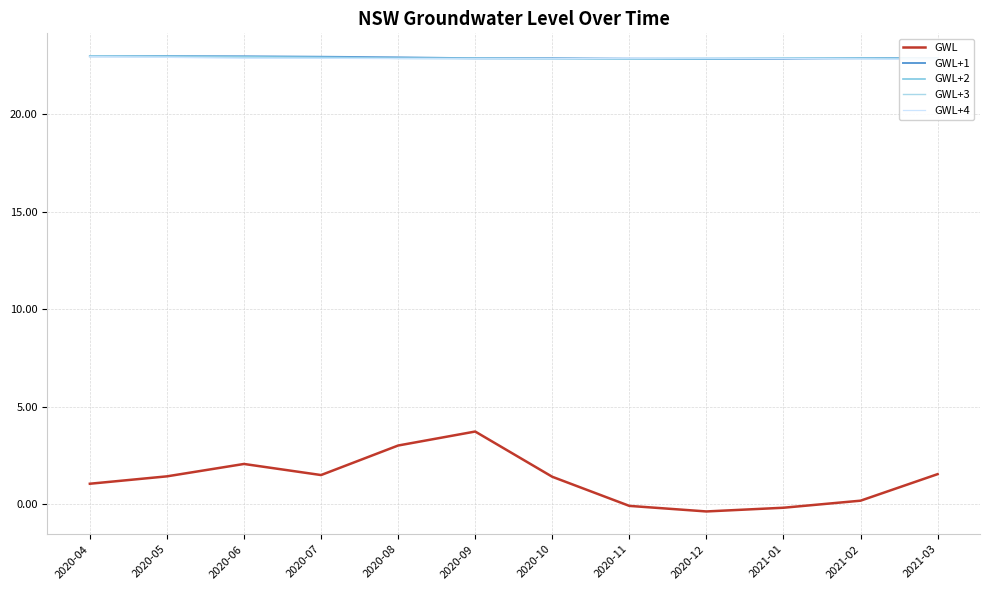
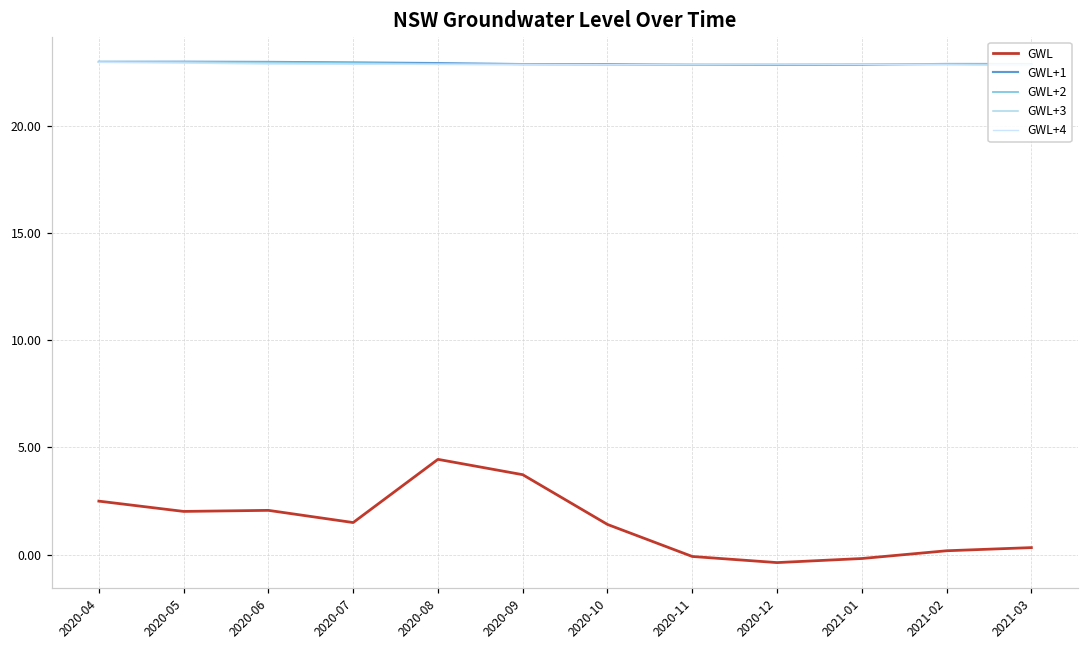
GWL, 2020-04: 1.1 -> 2.5
GWL, 2020-05: 1.4 -> 2.0
GWL, 2020-08: 3.0 -> 4.4
GWL, 2021-03: 1.5 -> 0.3
